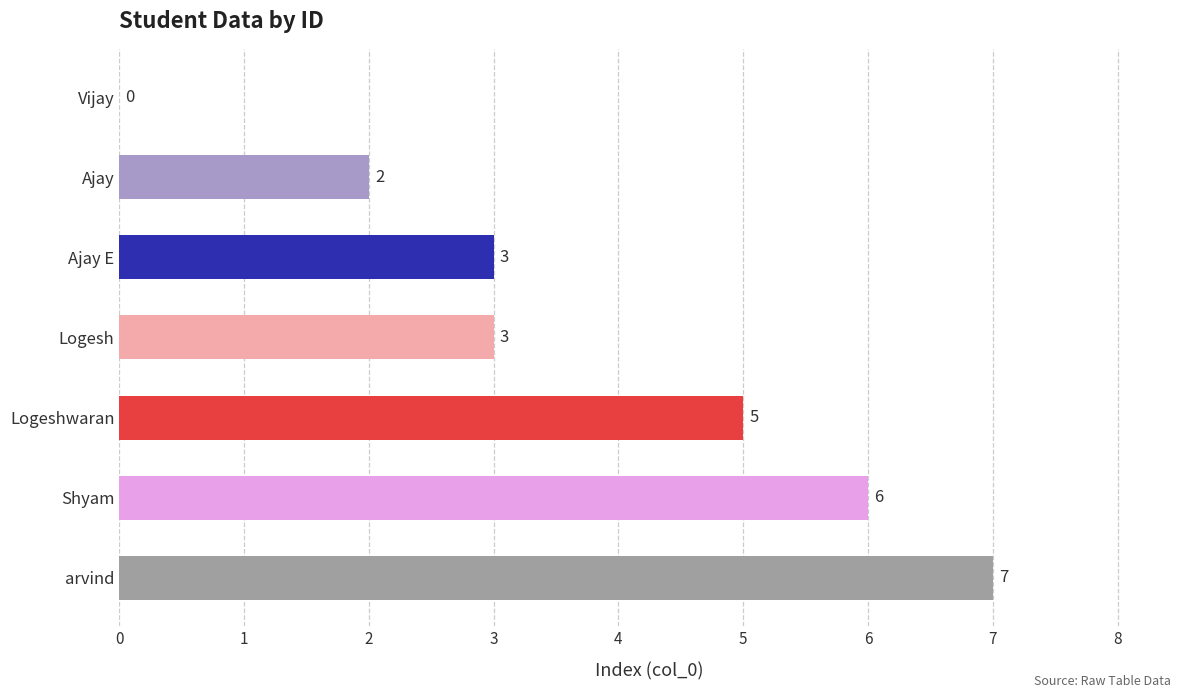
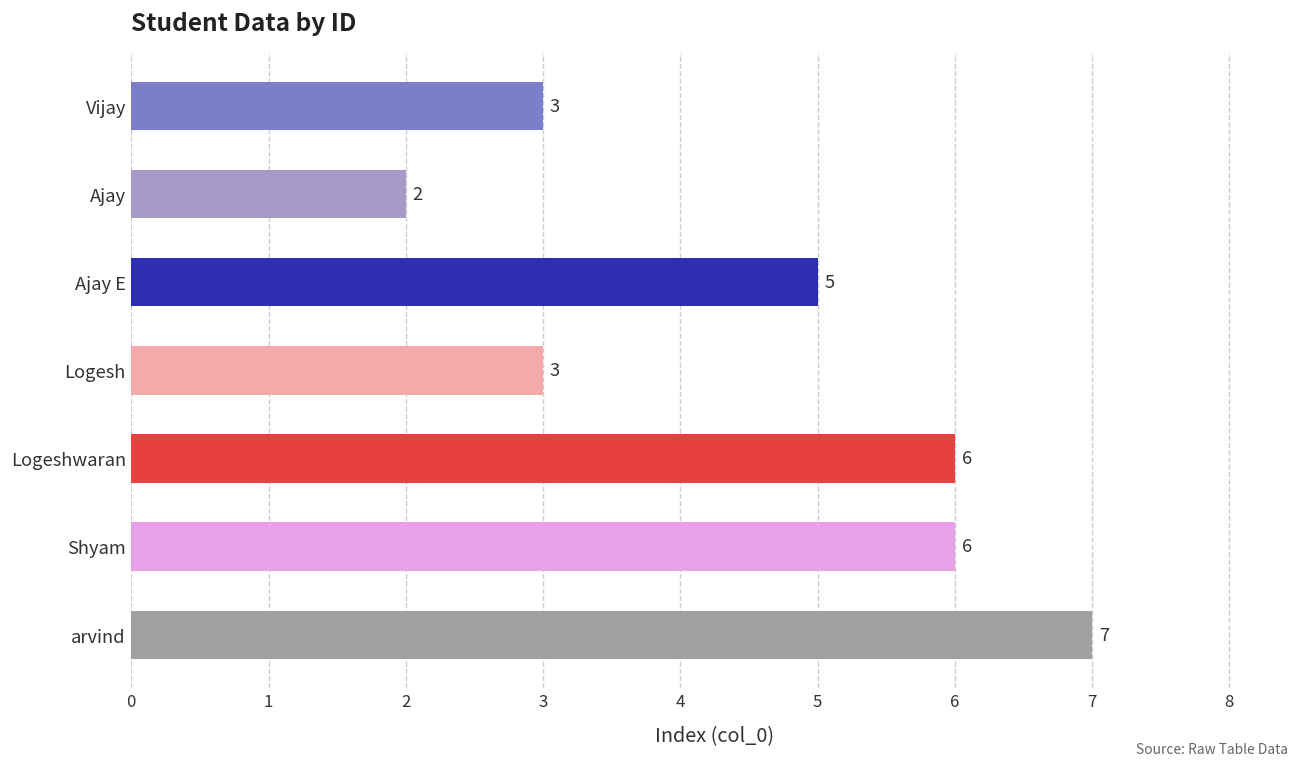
Vijay: 0 -> 3
Ajay E: 3 -> 5
Logeshwaran: 5 -> 6
